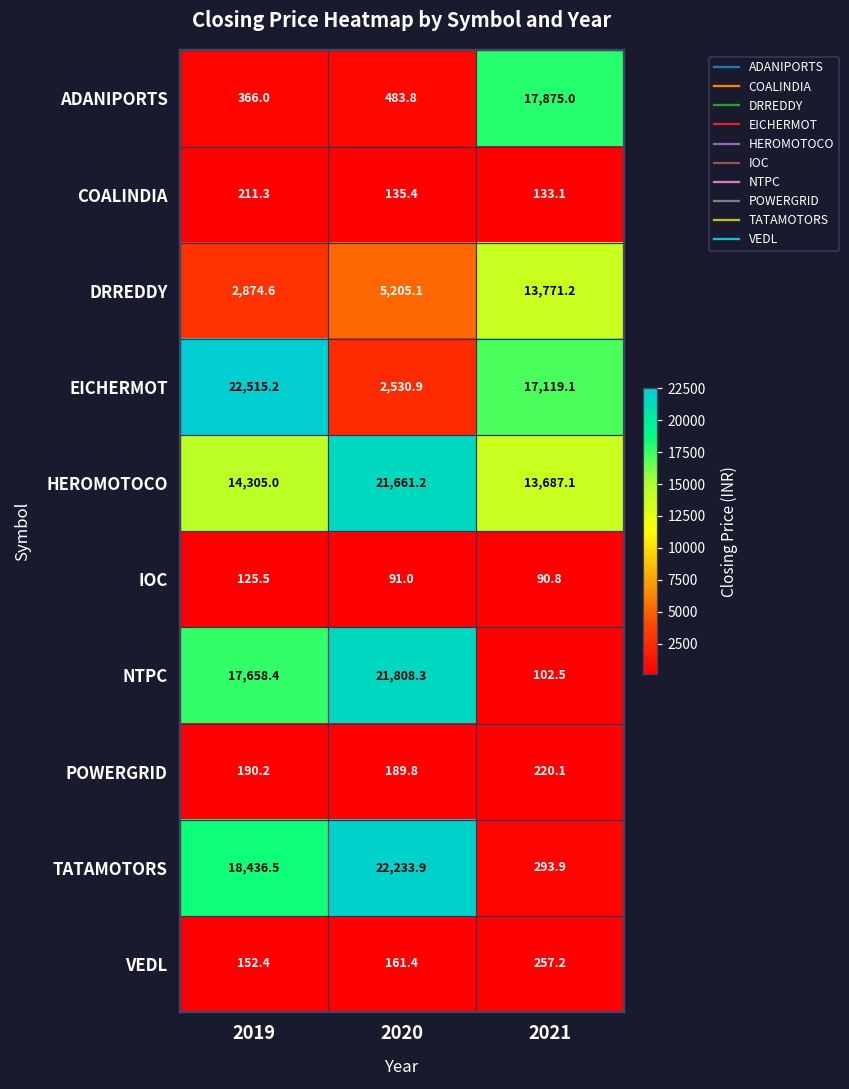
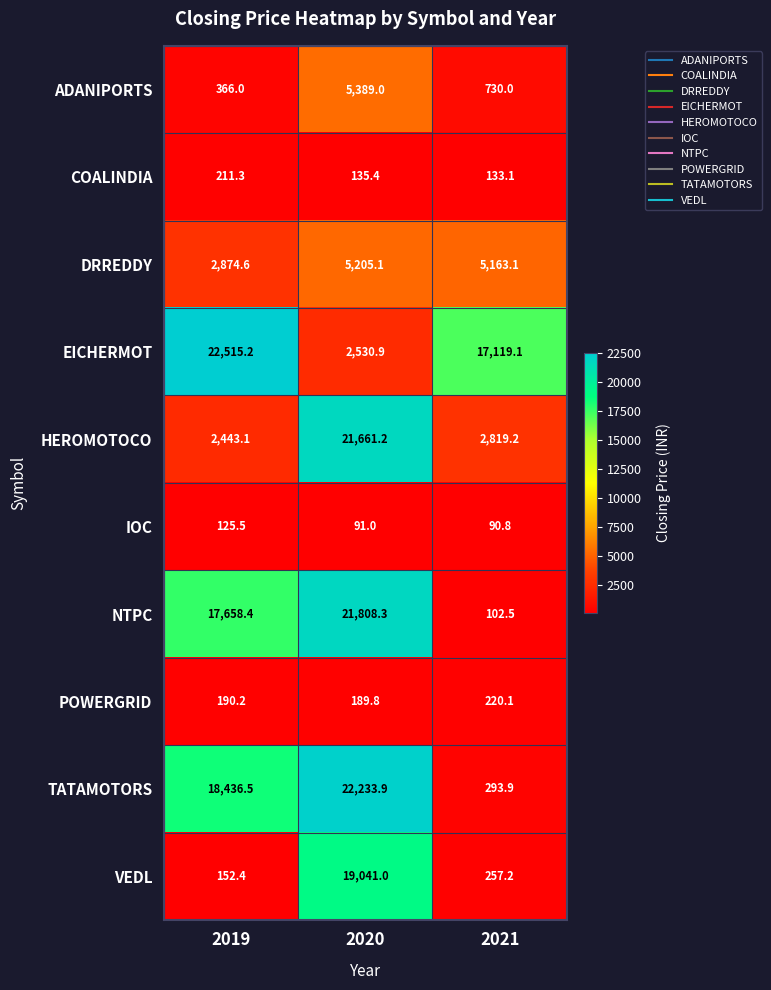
ADANIPORTS, 2020: 483.8 -> 5,389.0
ADANIPORTS, 2021: 17,875.0 -> 730.0
DRREDDY, 2021: 13,771.2 -> 5,163.1
HEROMOTOCO, 2019: 14,305.0 -> 2,443.1
HEROMOTOCO, 2021: 13,687.1 -> 2,819.2
VEDL, 2020: 161.4 -> 19,041.0
